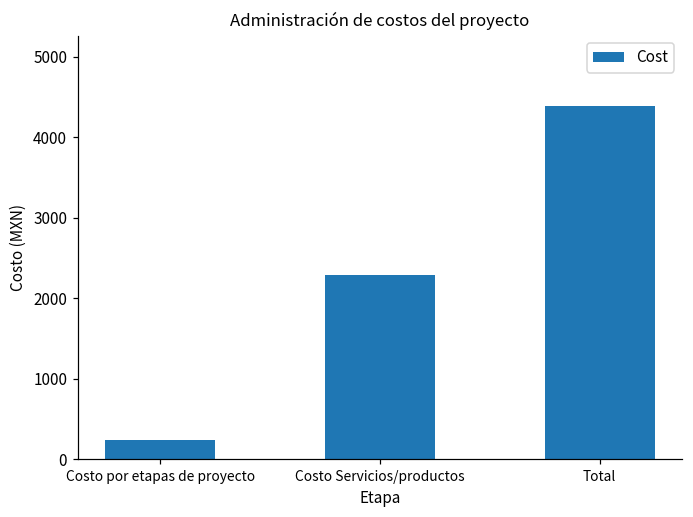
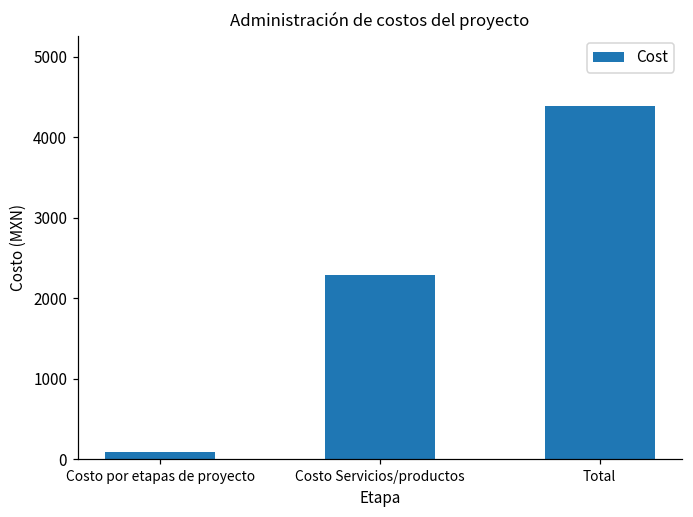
Costo por etapas de proyecto: 200 -> 100
